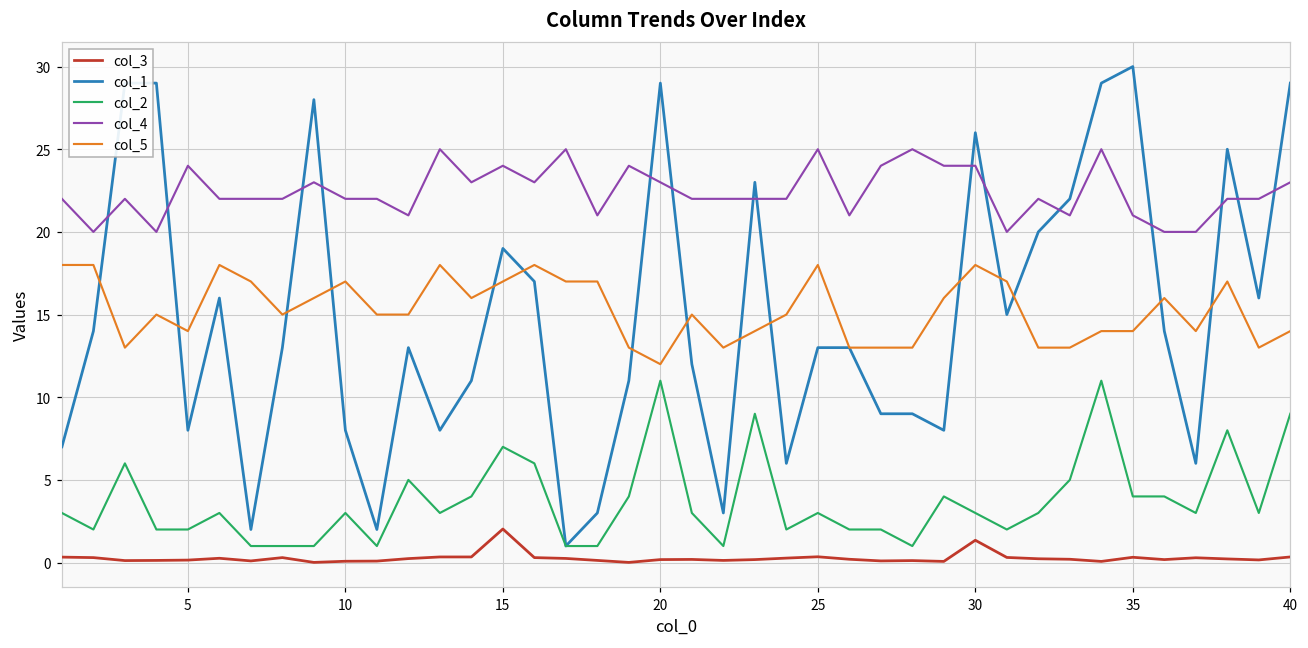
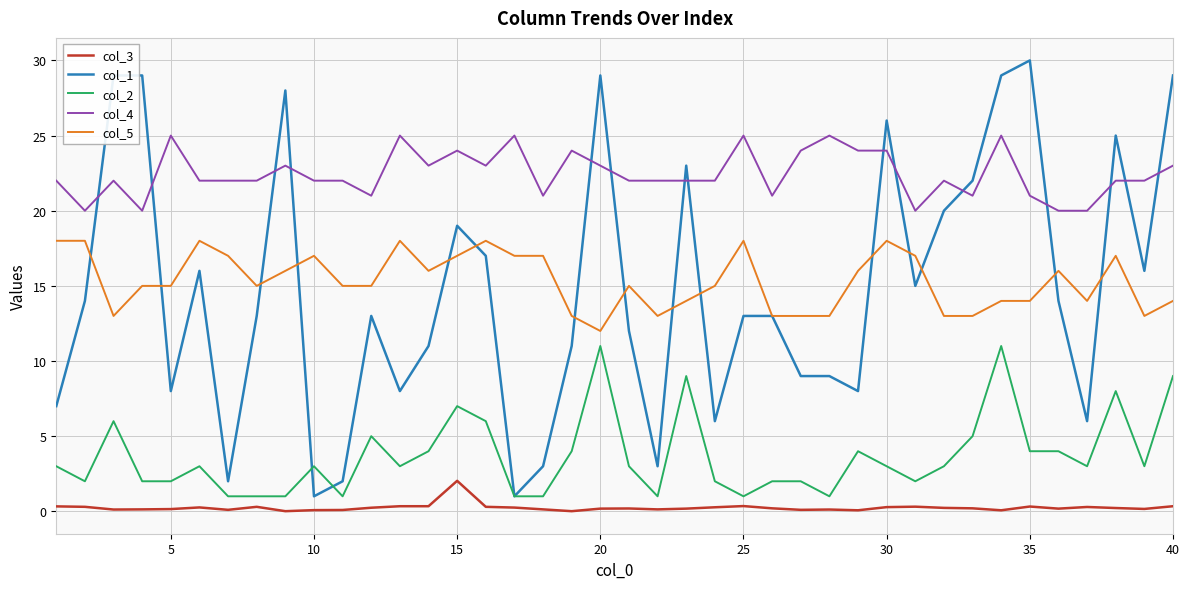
col_4, 5: 24 -> 25
col_5, 5: 14 -> 15
col_1, 10: 8 -> 1
col_2, 25: 3 -> 1
col_3, 30: 1.4 -> 0.3
